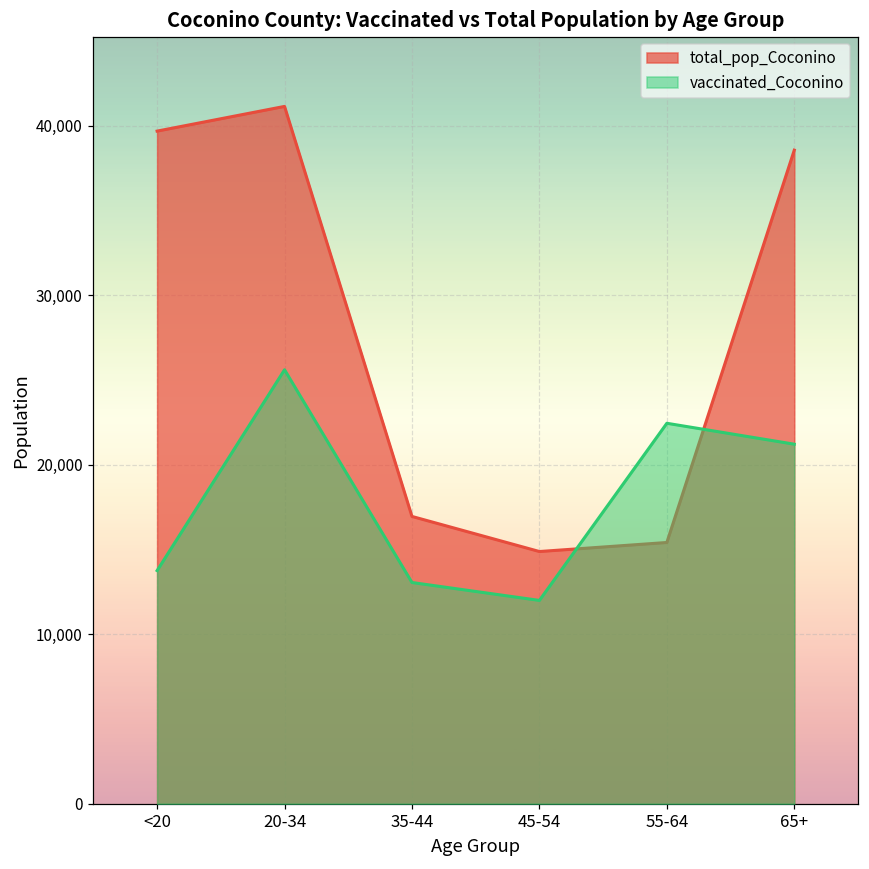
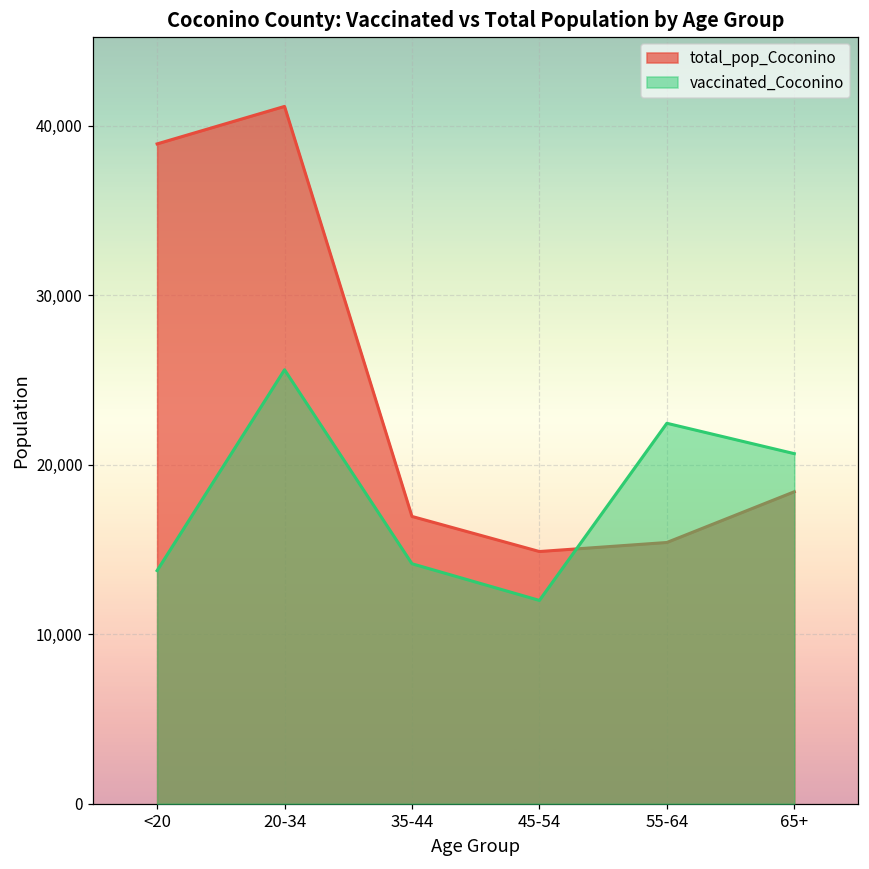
total_pop_Coconino, <20: 39,700 -> 38,900
vaccinated_Coconino, 35-44: 13,100 -> 14,200
total_pop_Coconino, 65+: 38,600 -> 18,400
vaccinated_Coconino, 65+: 21,200 -> 20,700
